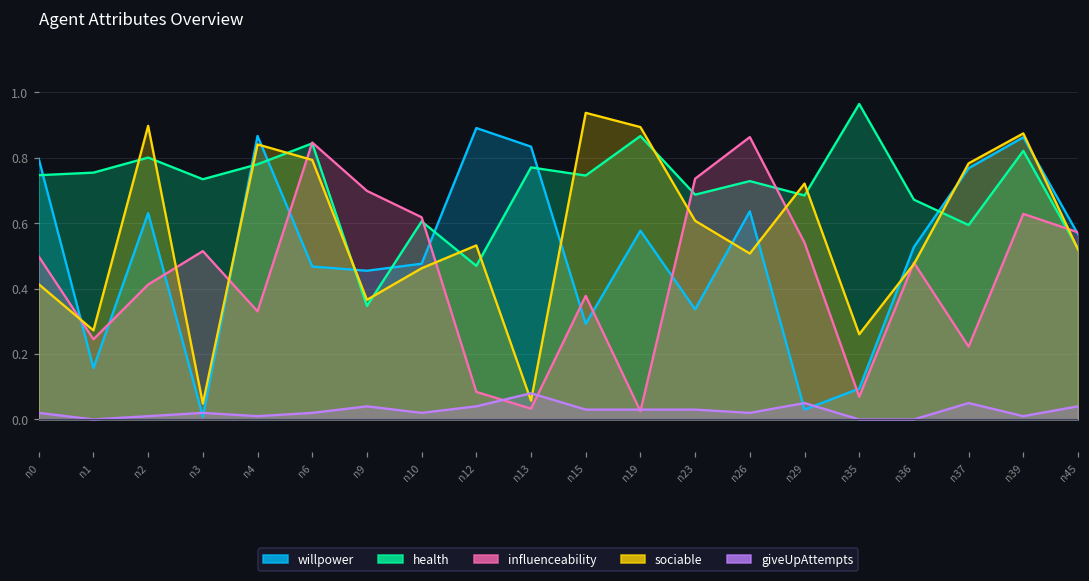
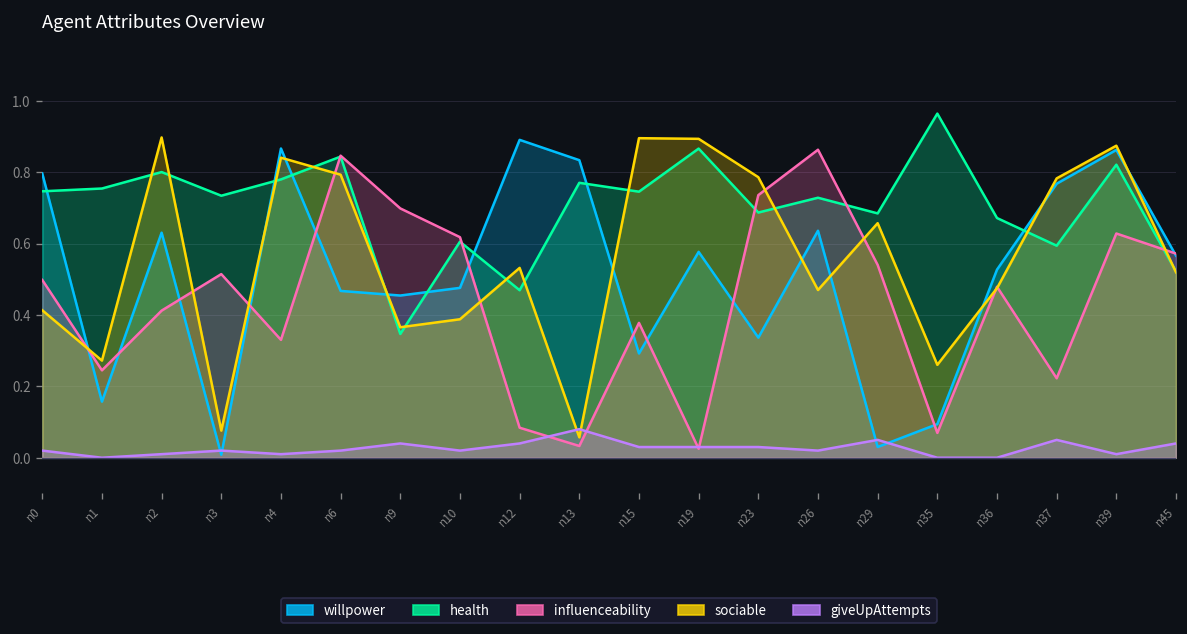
sociable, n3: 0.05 -> 0.08
sociable, n10: 0.46 -> 0.39
sociable, n15: 0.94 -> 0.90
sociable, n23: 0.61 -> 0.79
sociable, n26: 0.51 -> 0.47
sociable, n29: 0.72 -> 0.66
